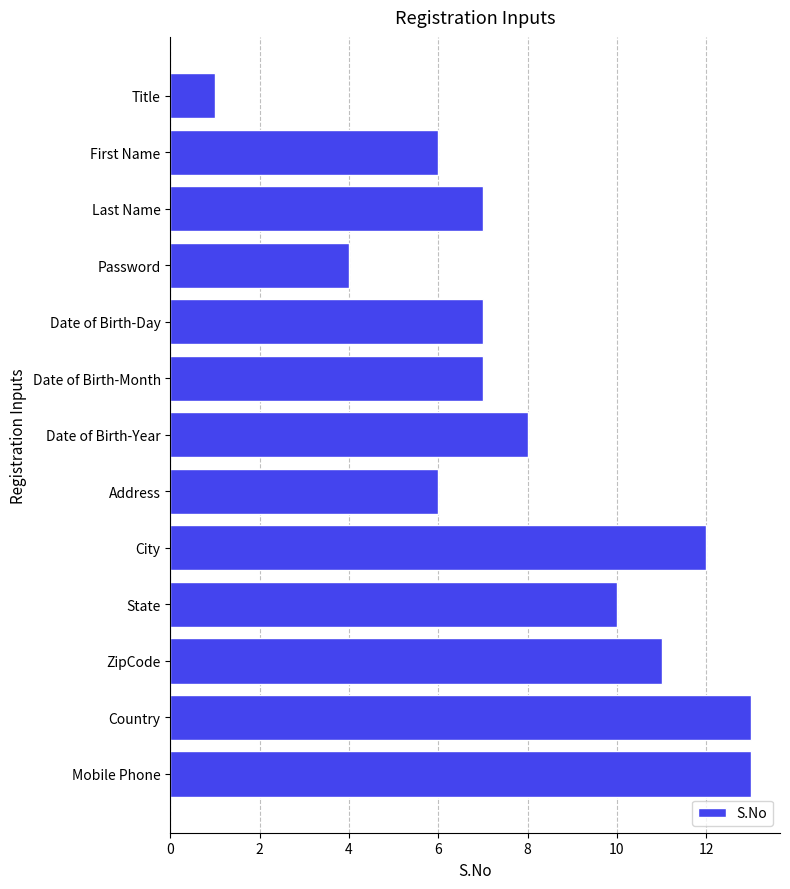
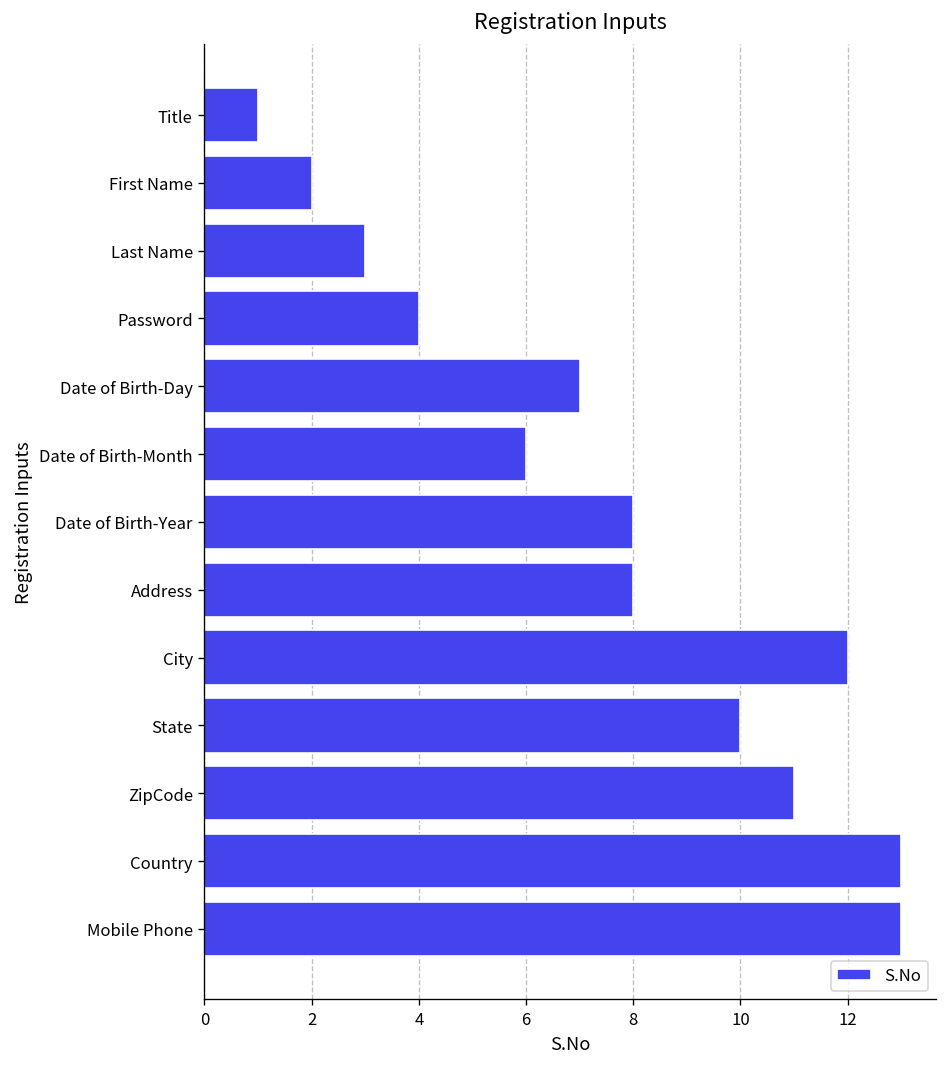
First Name: 6 -> 2
Last Name: 7 -> 3
Date of Birth-Month: 7 -> 6
Address: 6 -> 8
